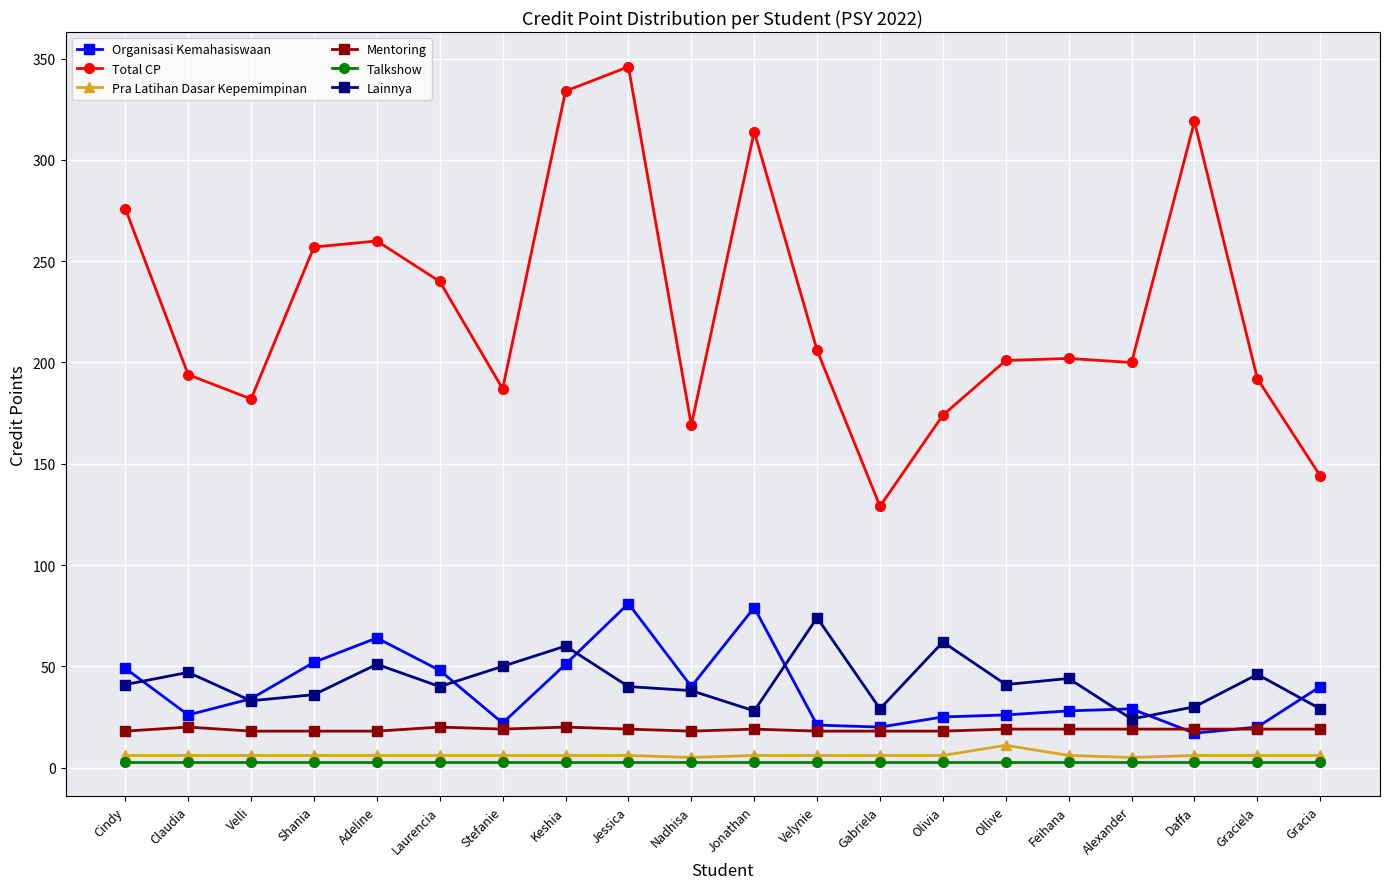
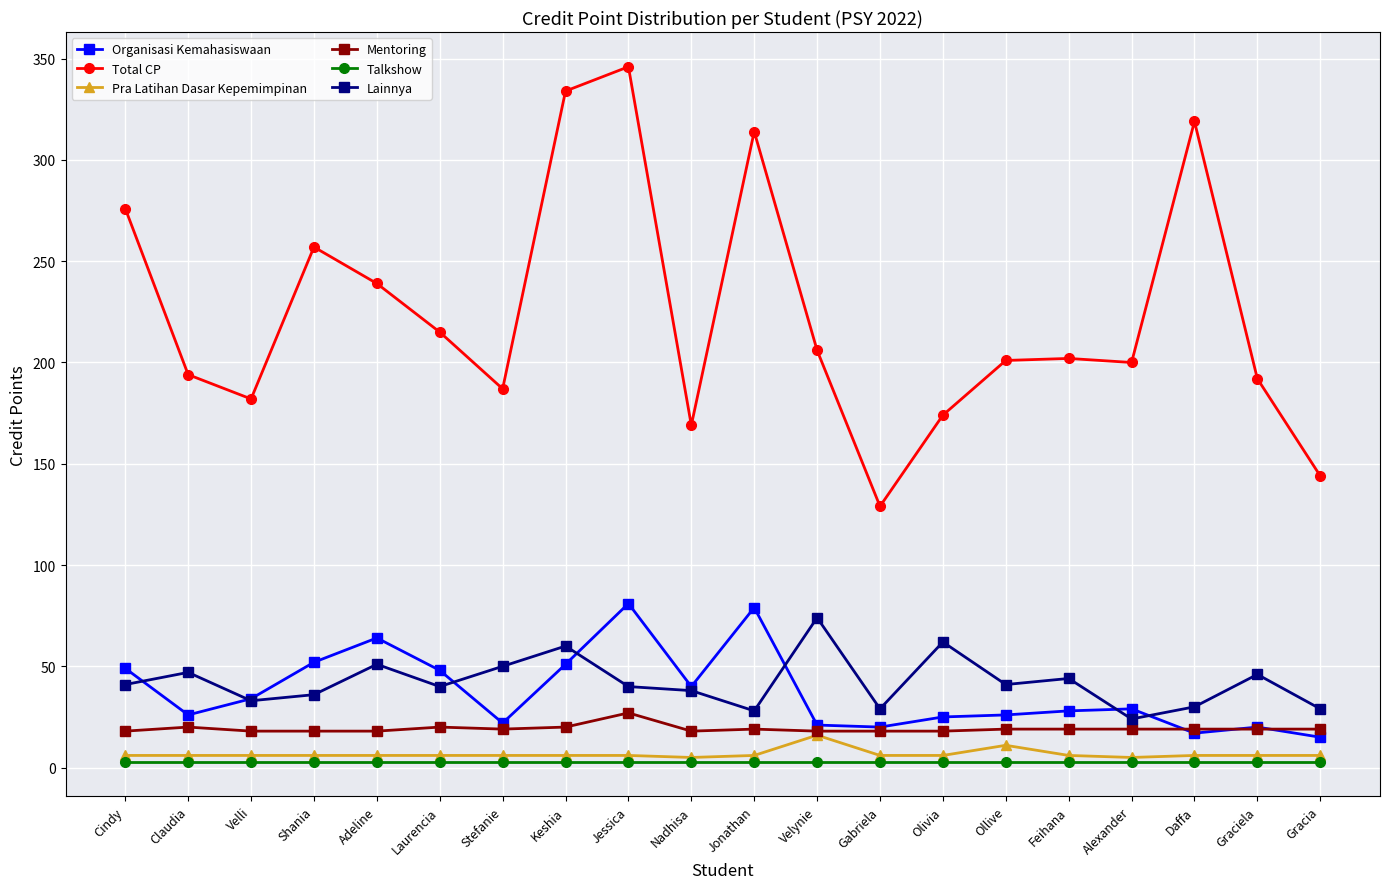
Total CP, Adeline: 260 -> 239
Total CP, Laurencia: 240 -> 215
Mentoring, Jessica: 19 -> 27
Pra Latihan Dasar Kepemimpinan, Velynie: 6 -> 16
Organisasi Kemahasiswaan, Gracia: 40 -> 15
